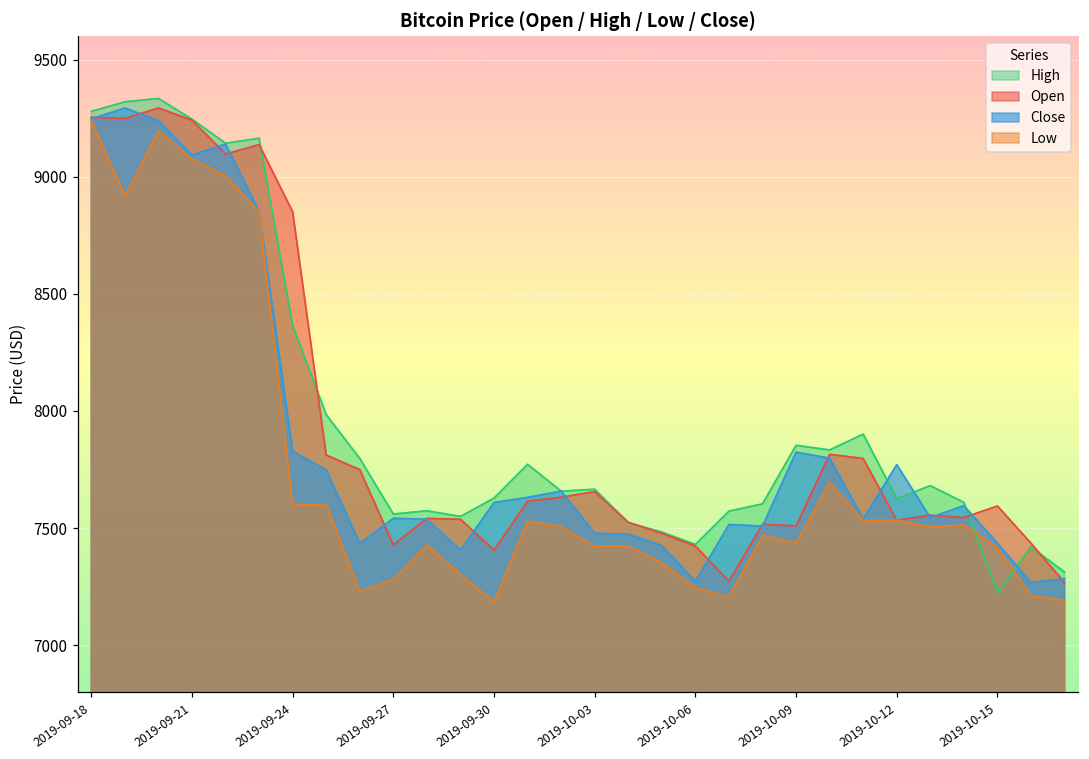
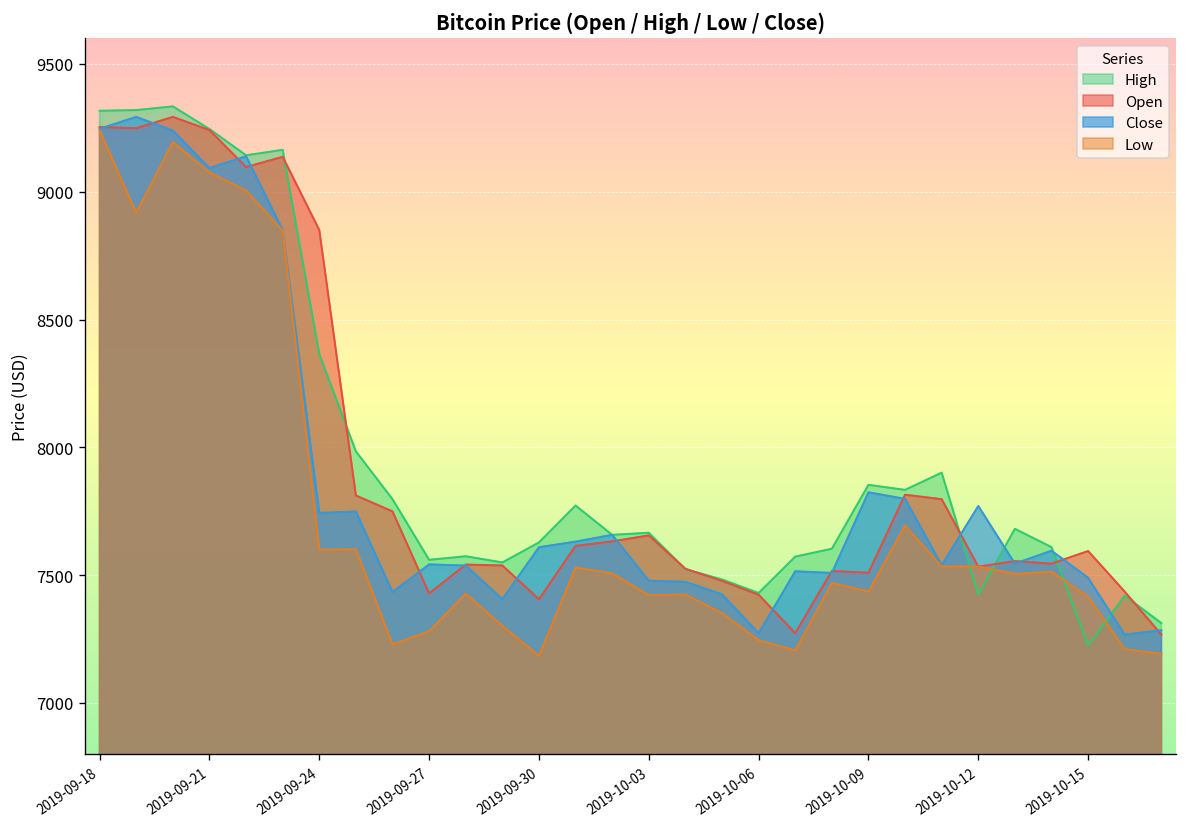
High, 2019-09-18: 9280 -> 9320
Close, 2019-09-24: 7830 -> 7740
High, 2019-10-12: 7630 -> 7420
Close, 2019-10-15: 7440 -> 7490
